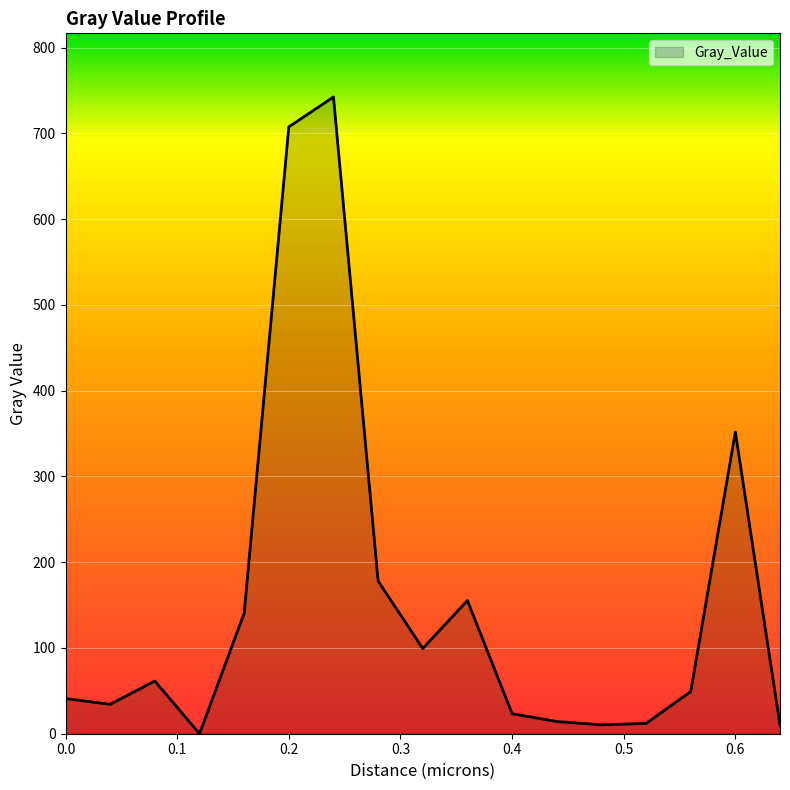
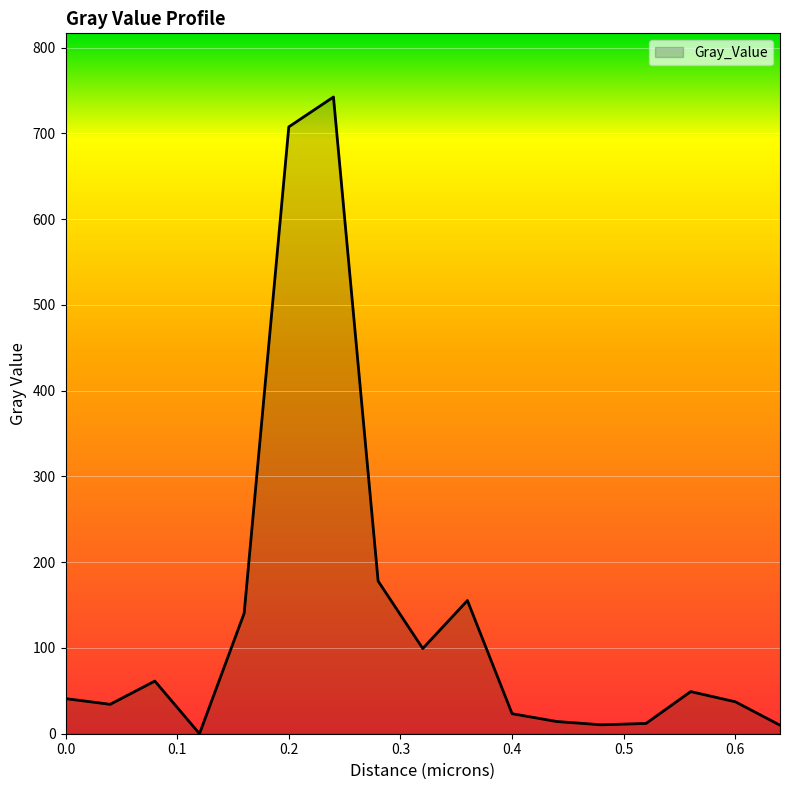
0.6: 350 -> 40
